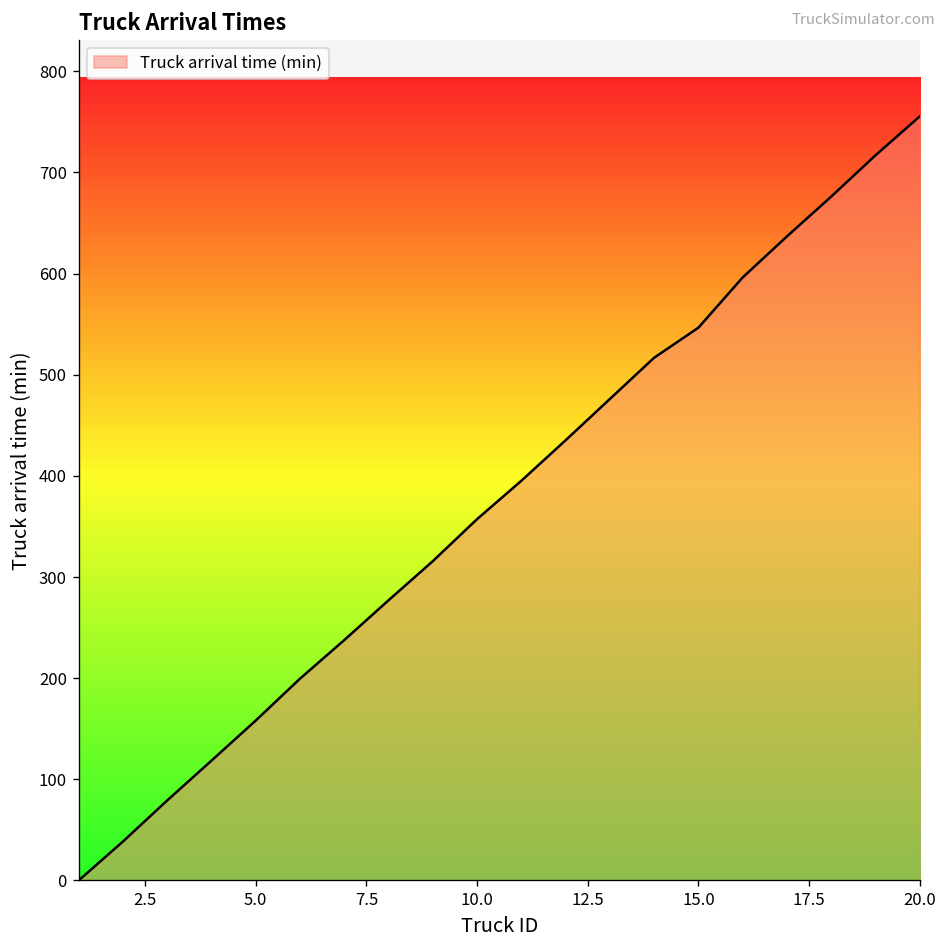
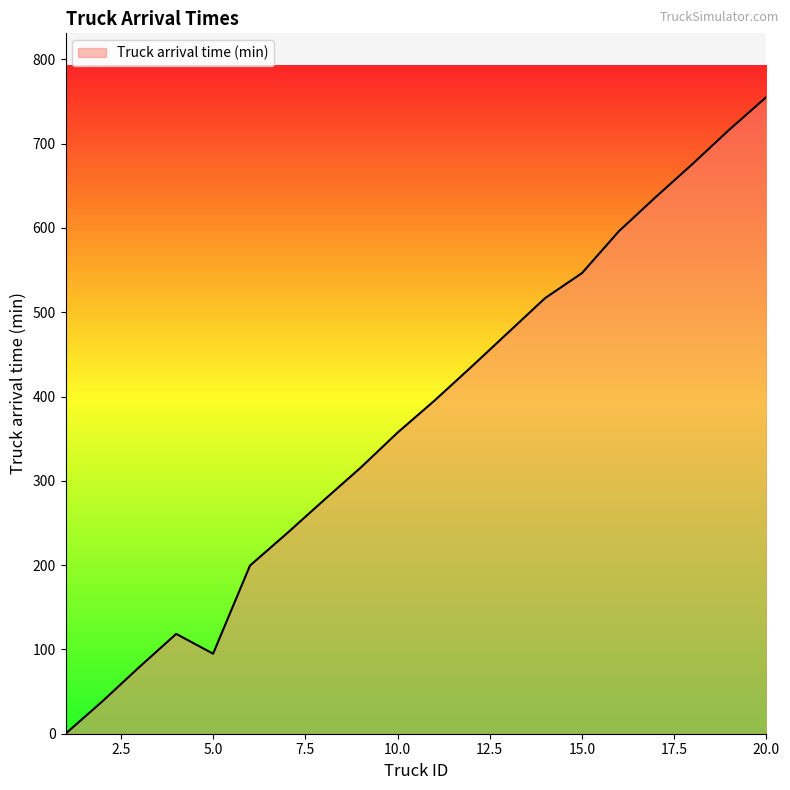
5.0: 160 -> 90
